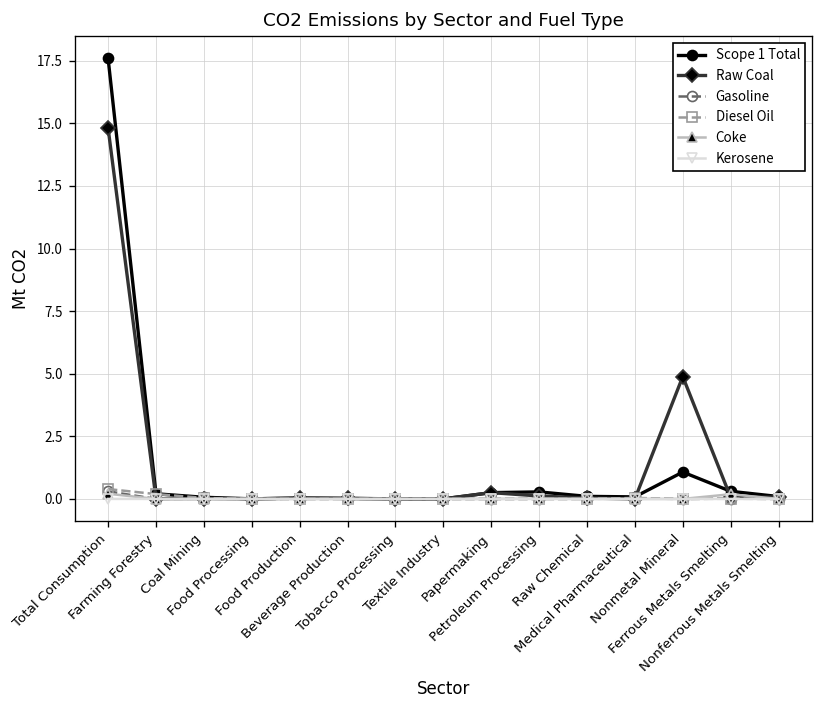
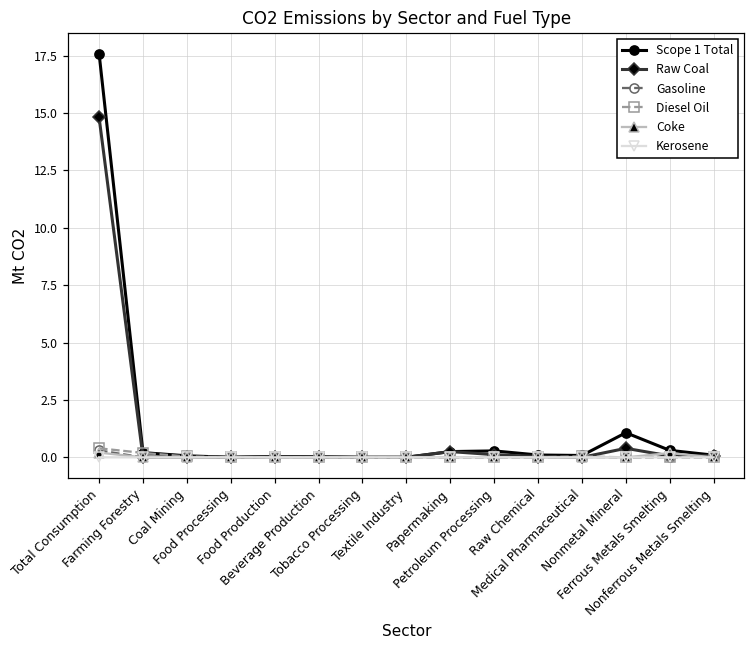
Raw Coal, Nonmetal Mineral: 4.9 -> 0.4
